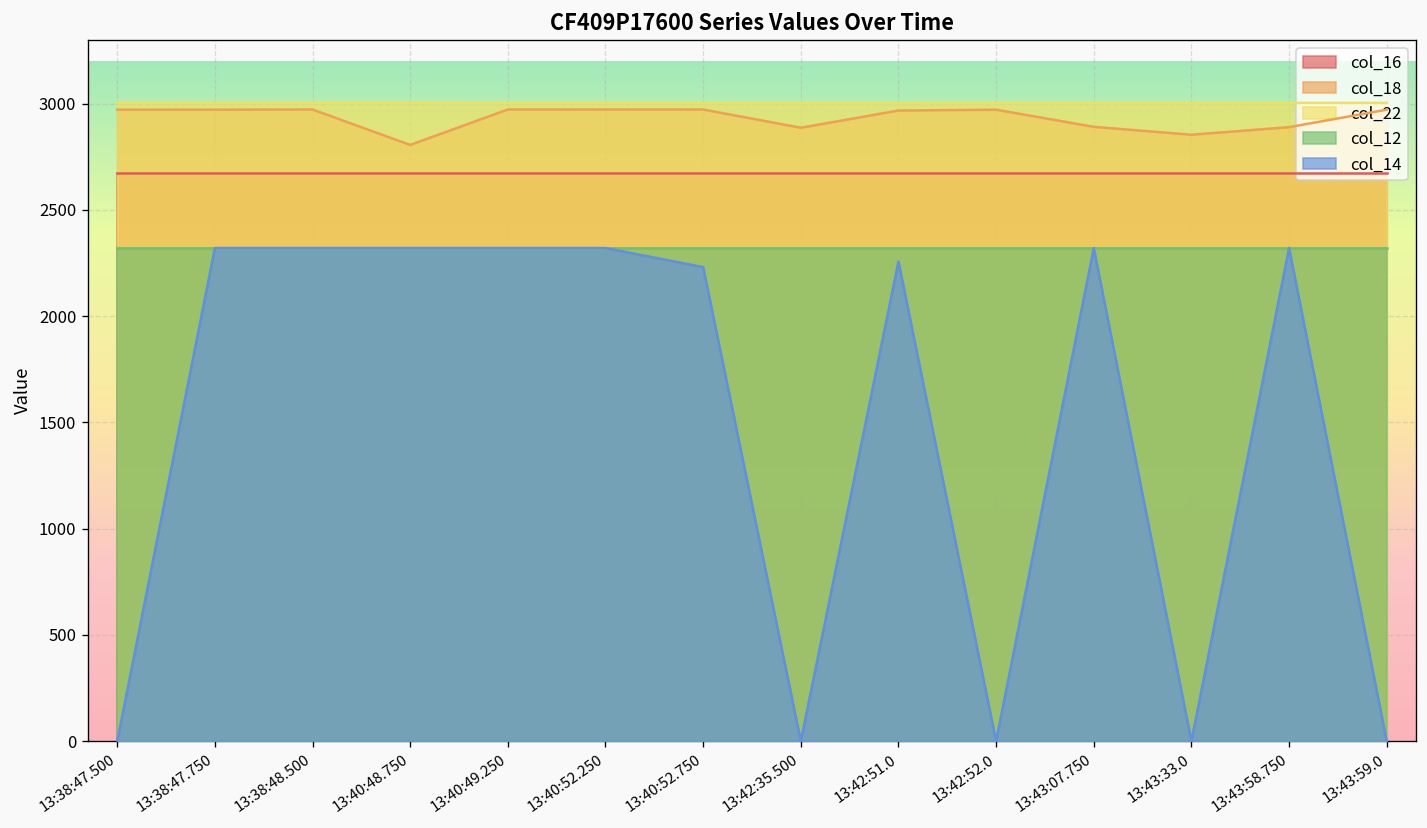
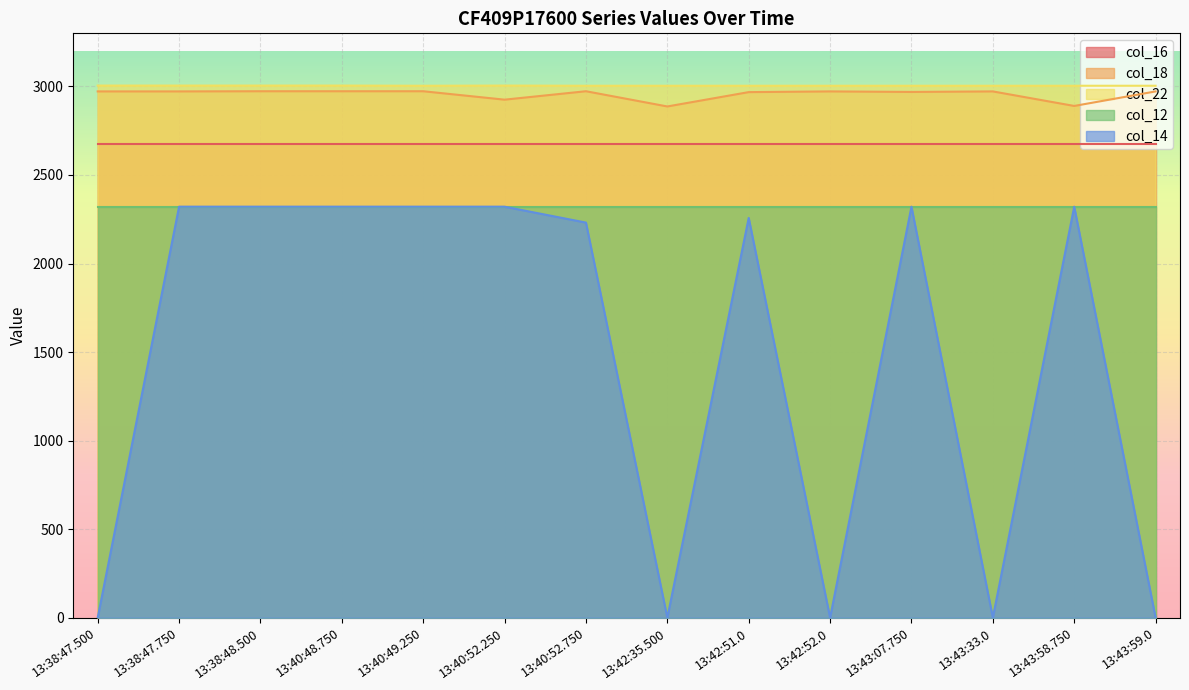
col_18, 13:40:48.750: 2810 -> 2970
col_18, 13:40:52.250: 2970 -> 2930
col_18, 13:43:07.750: 2890 -> 2970
col_18, 13:43:33.0: 2850 -> 2970
